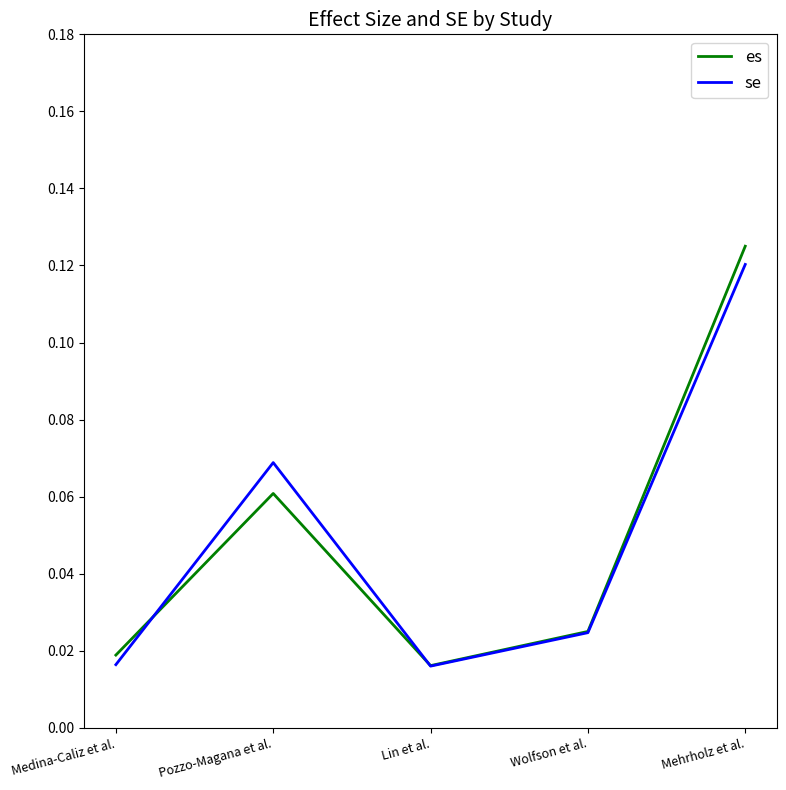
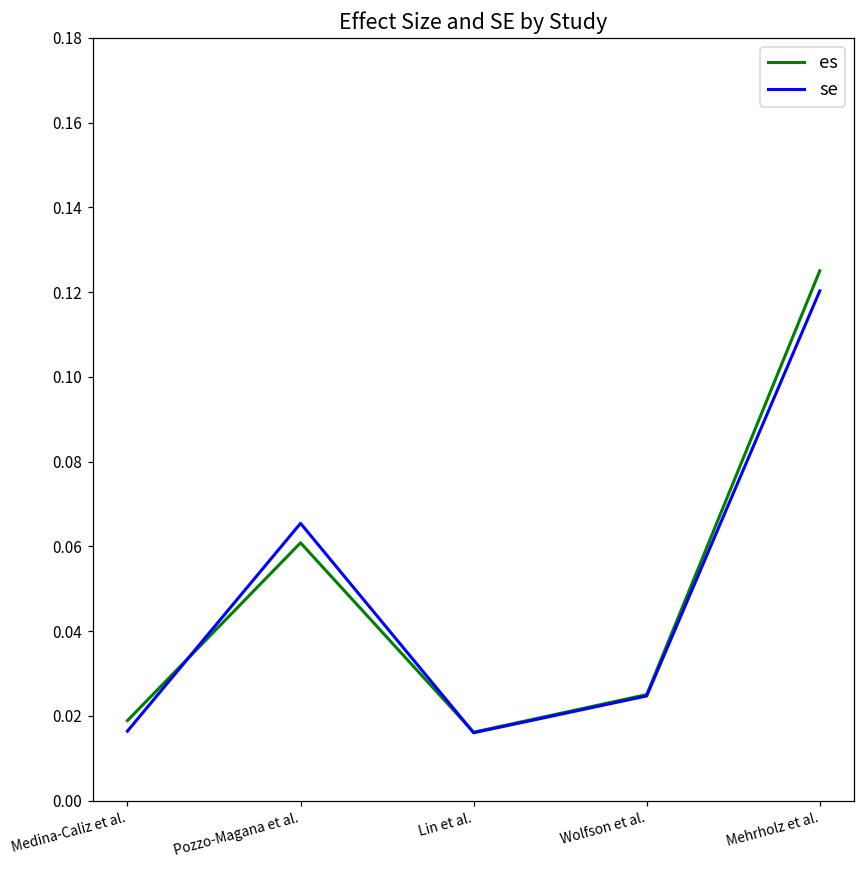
se, Pozzo-Magana et al.: 0.069 -> 0.065
